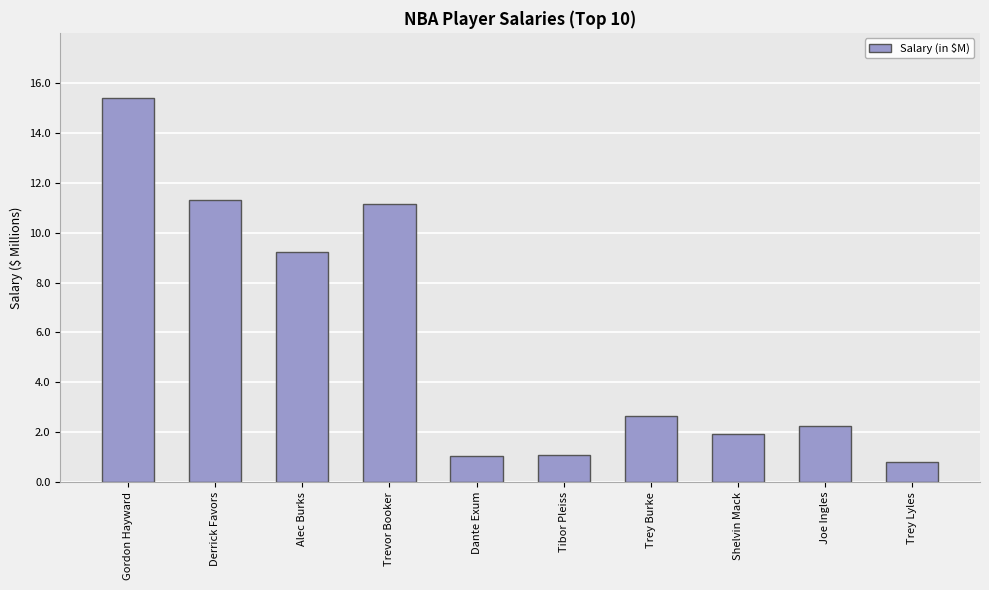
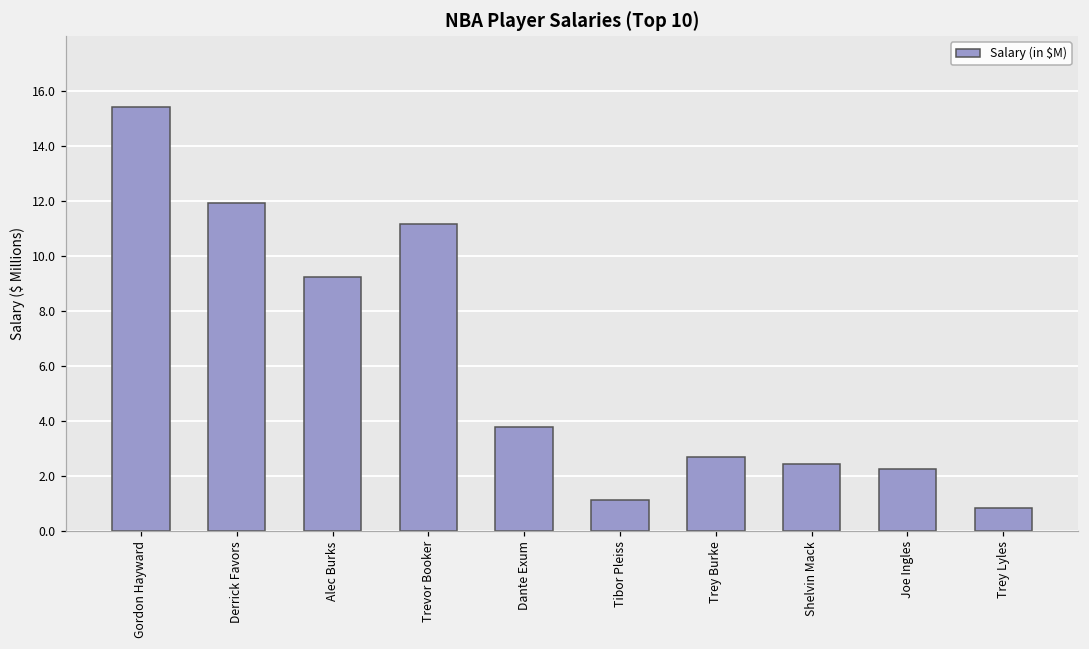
Derrick Favors: 11.3 -> 11.9
Dante Exum: 1.1 -> 3.8
Shelvin Mack: 1.9 -> 2.4
